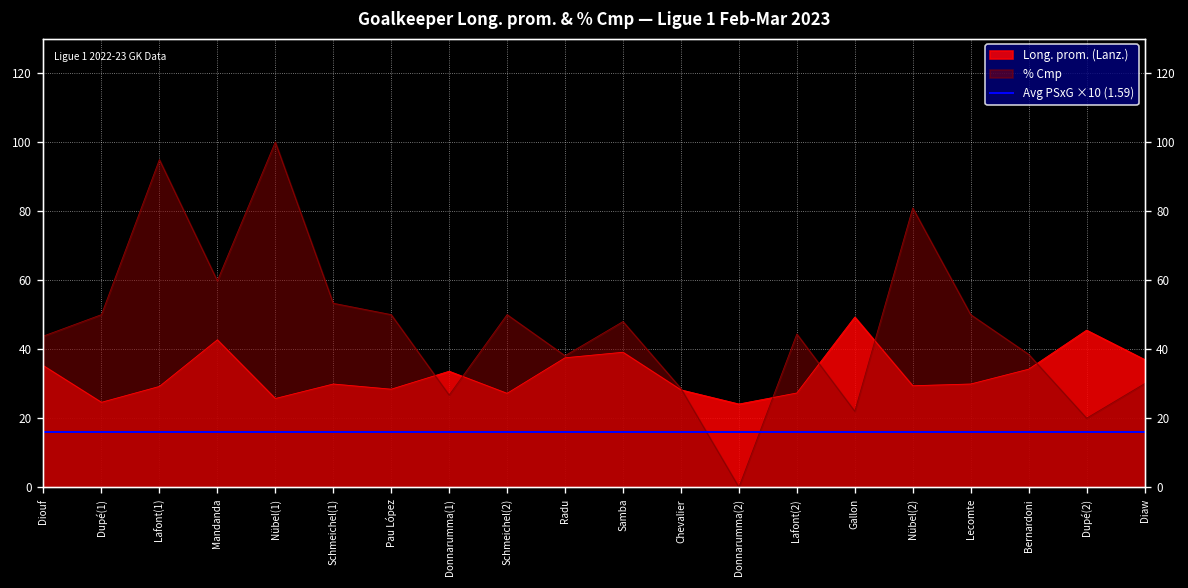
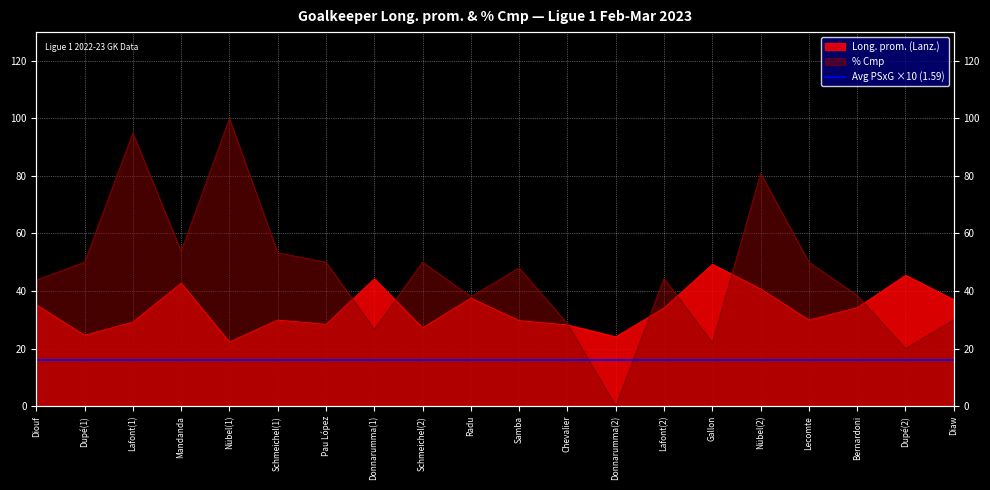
% Cmp, Mandanda: 60 -> 54
Long. prom. (Lanz.), Nübel(1): 26 -> 22
Long. prom. (Lanz.), Donnarumma(1): 34 -> 44
Long. prom. (Lanz.), Samba: 39 -> 30
Long. prom. (Lanz.), Lafont(2): 27 -> 34
Long. prom. (Lanz.), Nübel(2): 29 -> 41
